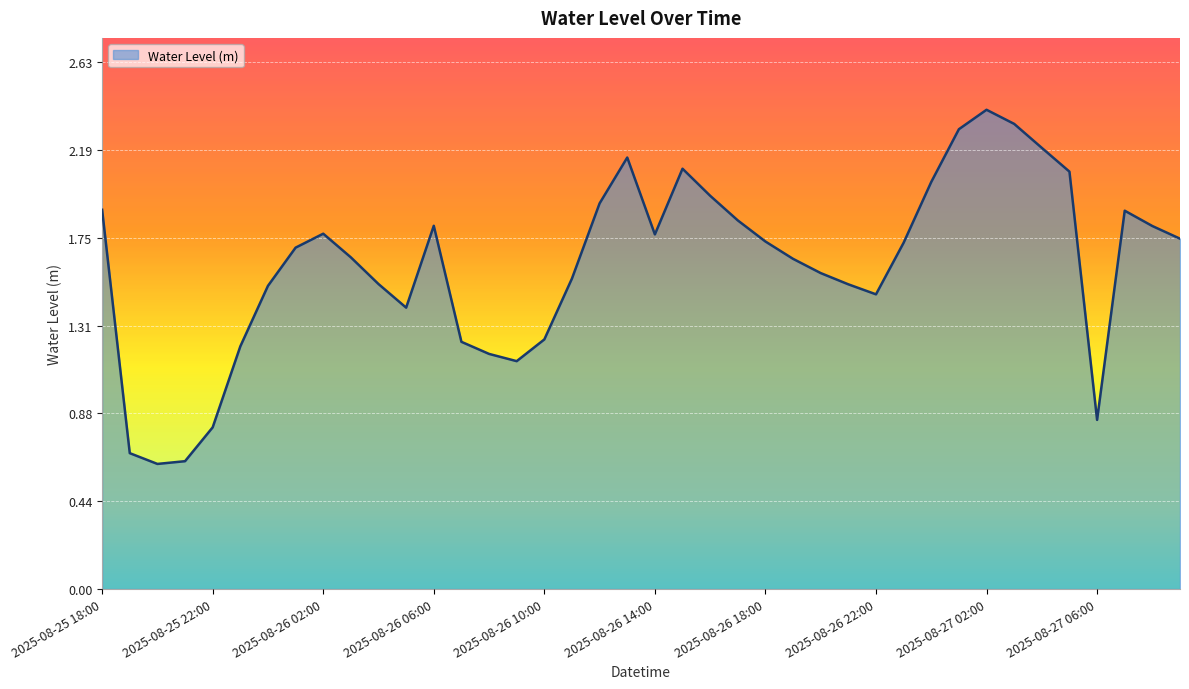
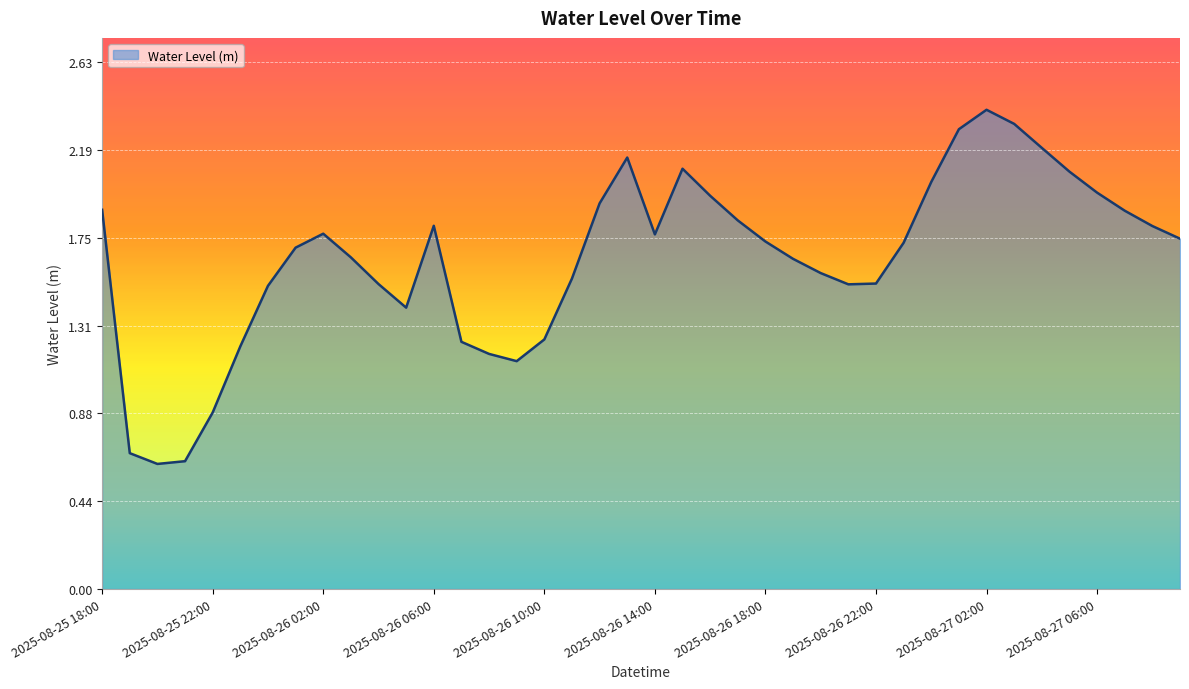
2025-08-25 22:00: 0.81 -> 0.88
2025-08-26 22:00: 1.47 -> 1.52
2025-08-27 06:00: 0.84 -> 1.98
